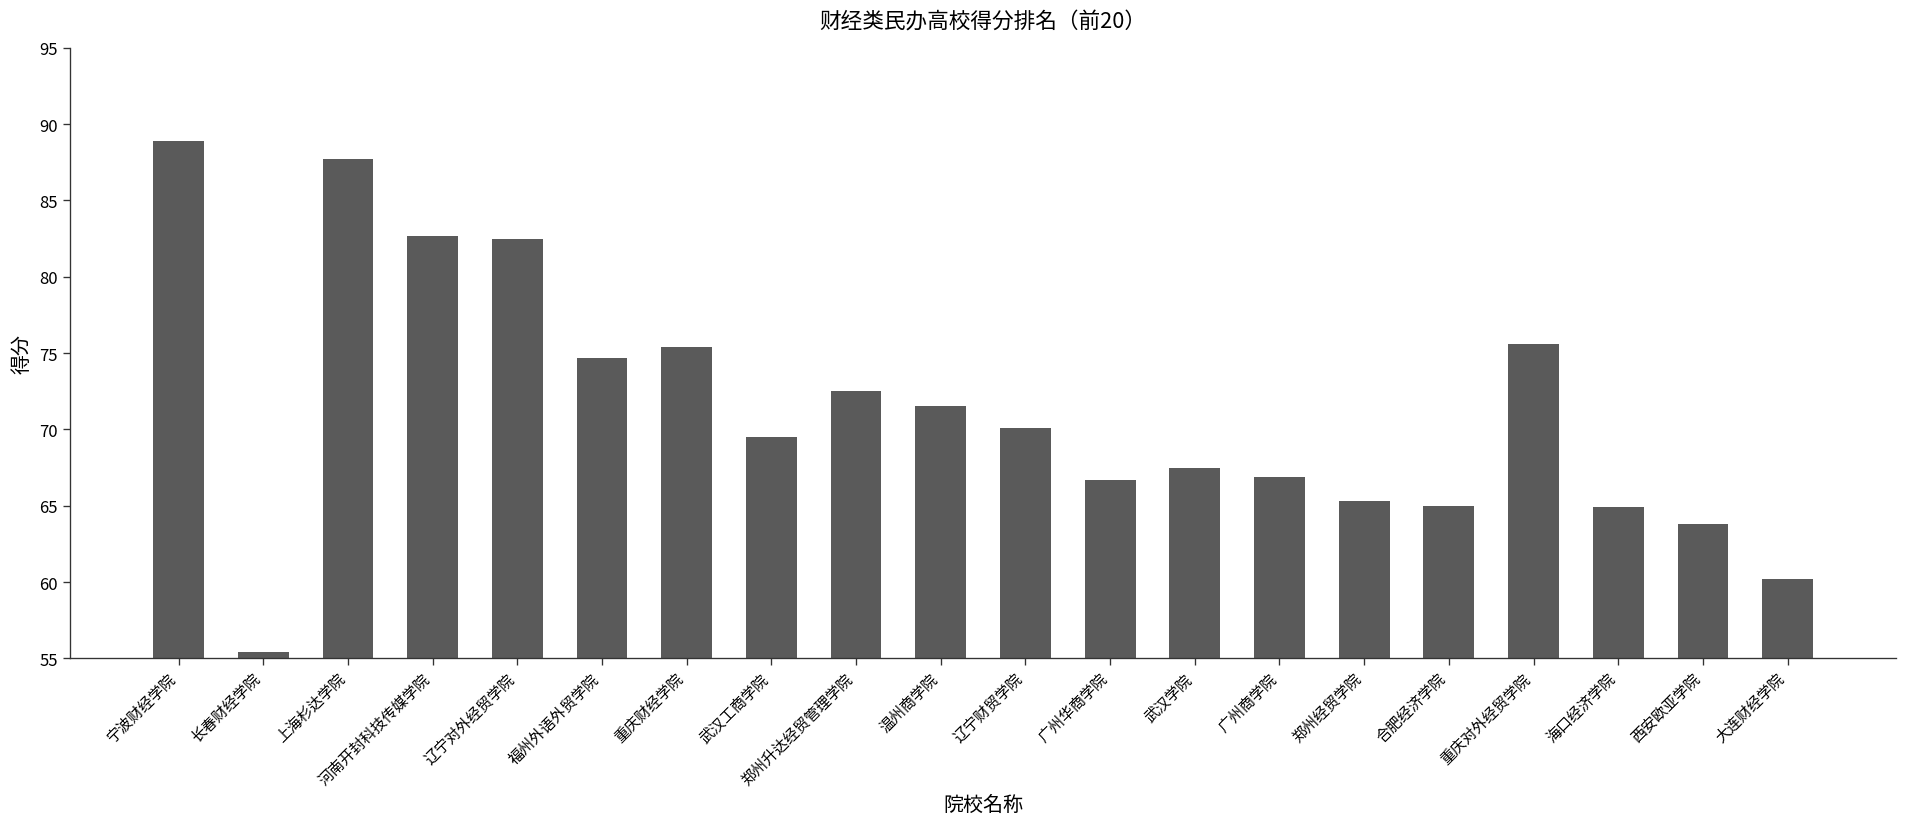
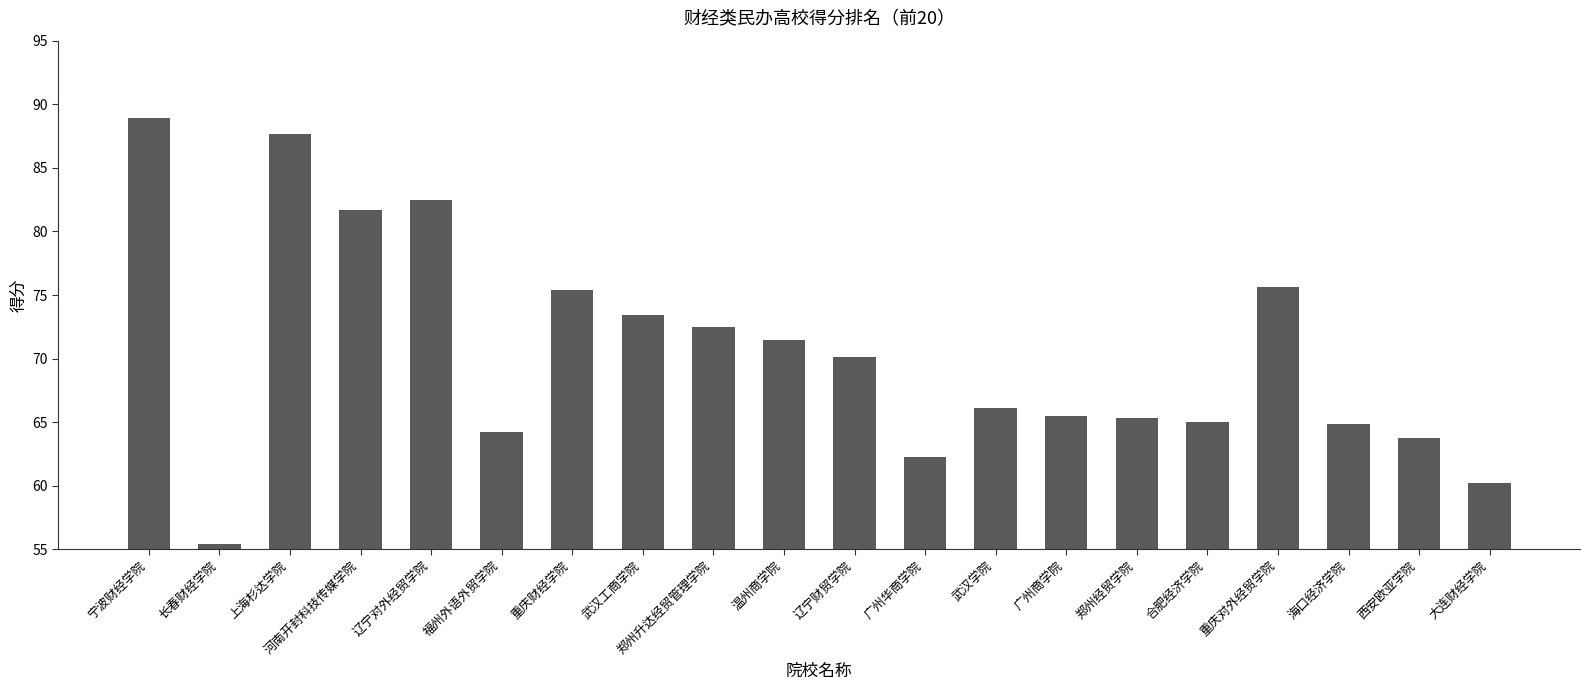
河南开封科技传媒学院: 82.7 -> 81.7
福州外语外贸学院: 74.7 -> 64.2
武汉工商学院: 69.5 -> 73.4
广州华商学院: 66.7 -> 62.3
武汉学院: 67.5 -> 66.1
广州商学院: 66.9 -> 65.5
